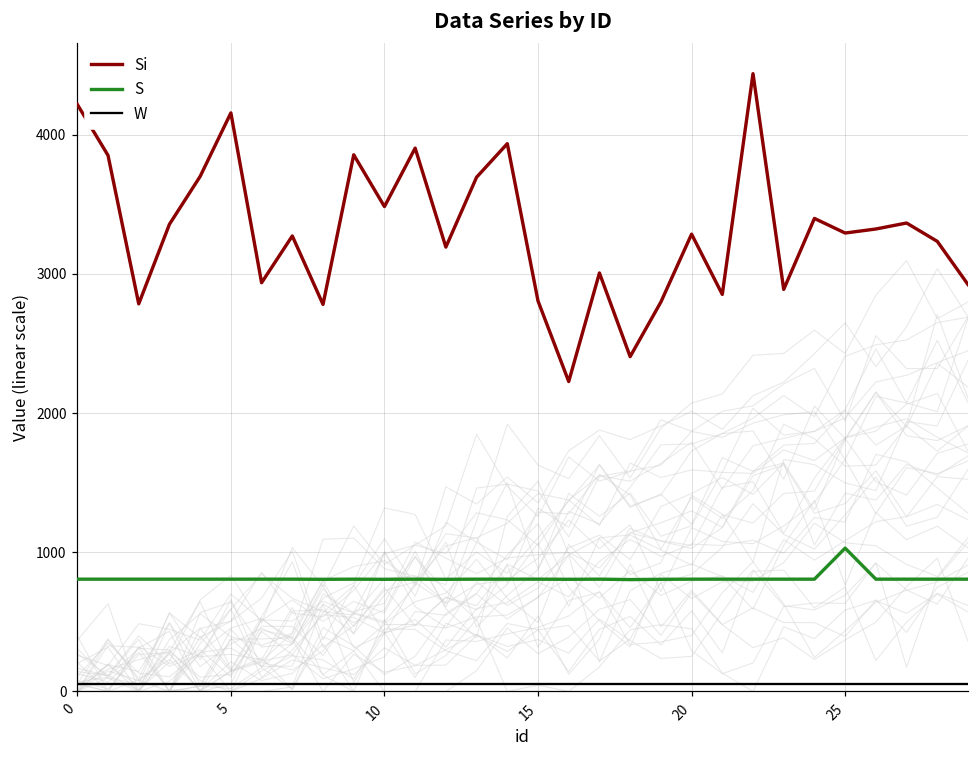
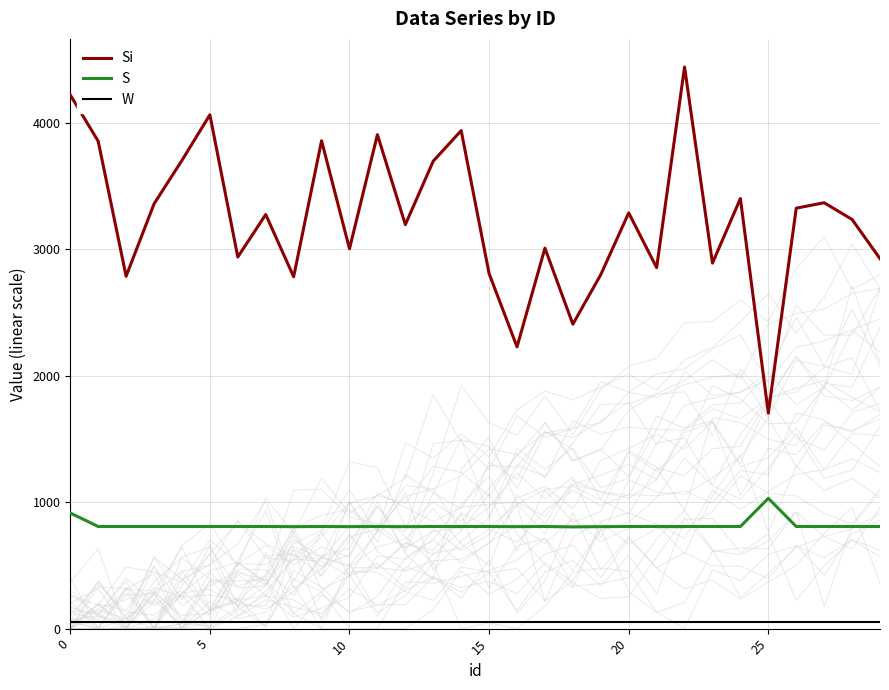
S, 0: 810 -> 910
Si, 5: 4160 -> 4060
Si, 10: 3480 -> 3000
Si, 25: 3290 -> 1700
